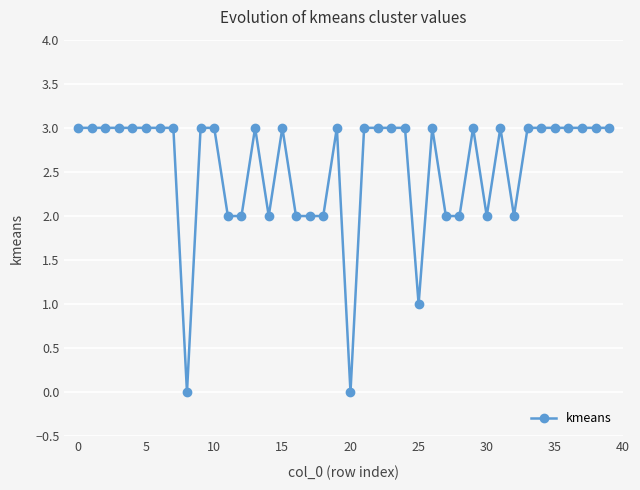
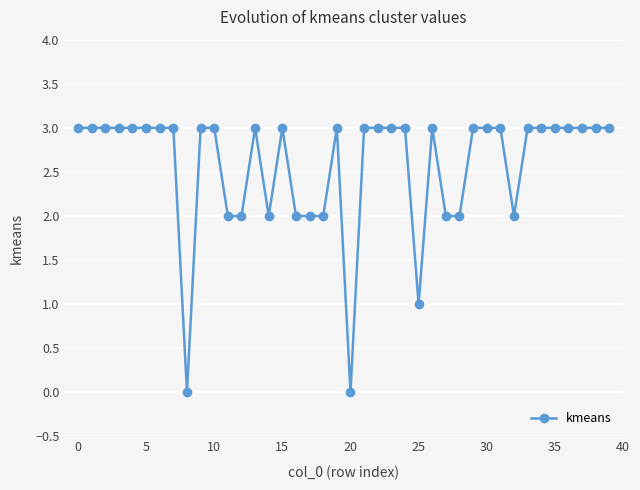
30: 2 -> 3
